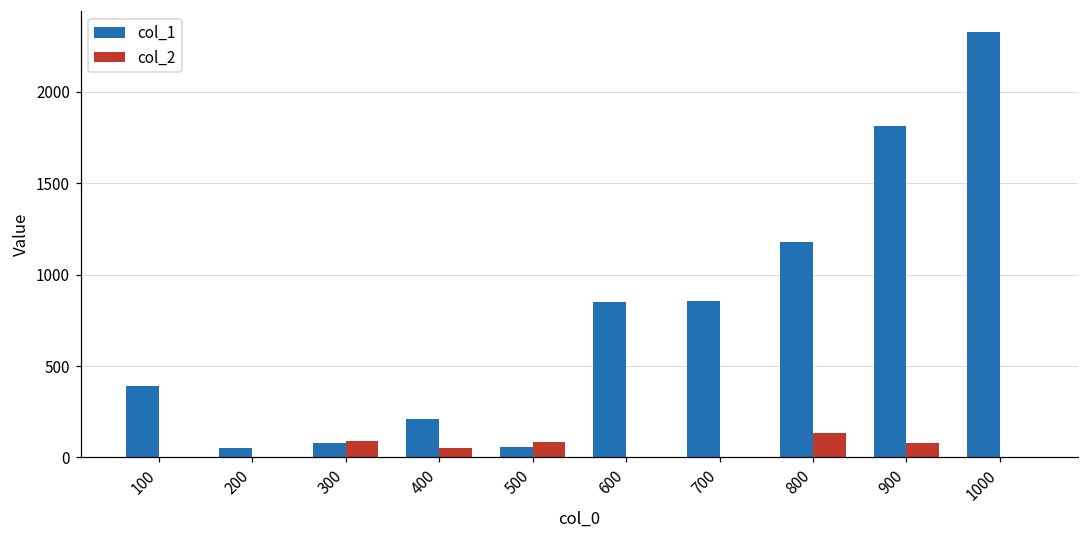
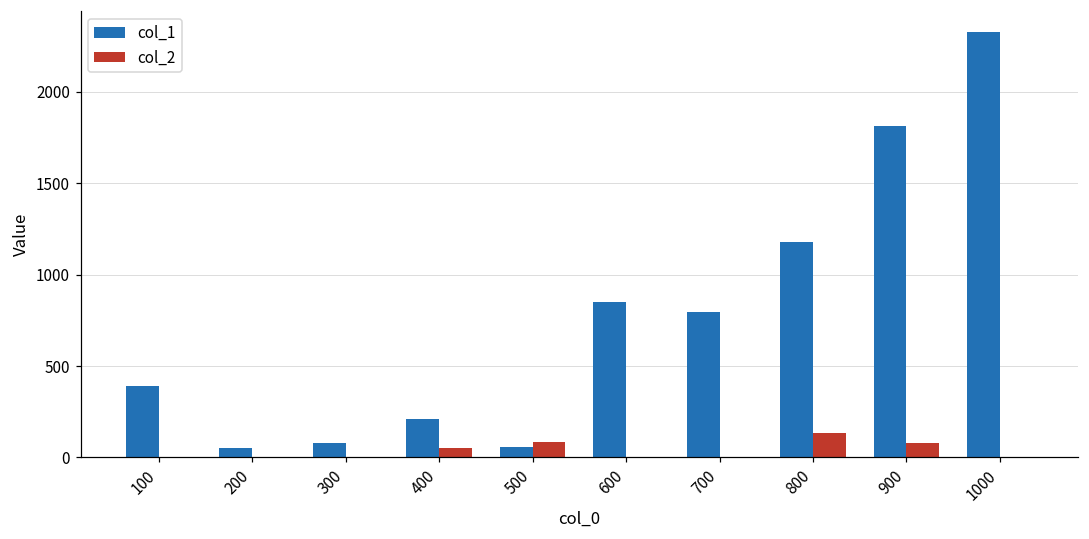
col_2, 300: 90 -> 0
col_1, 700: 860 -> 800
